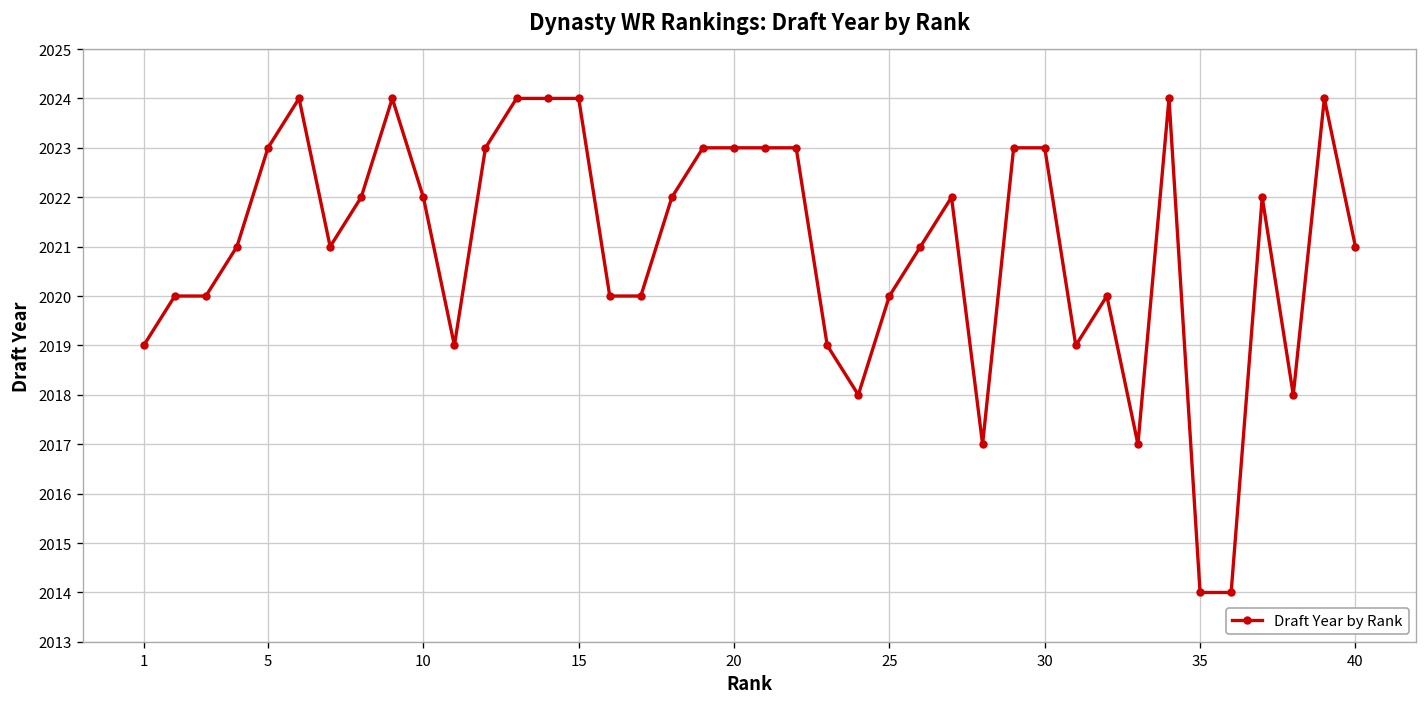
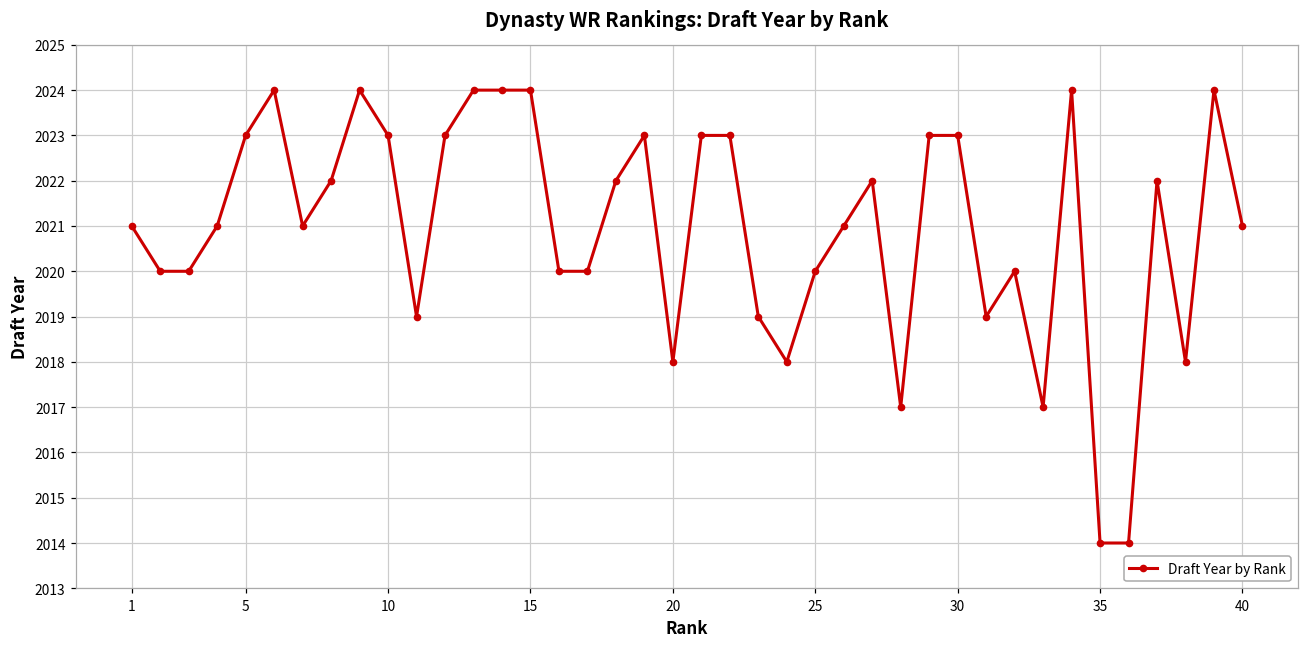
1: 2019 -> 2021
10: 2022 -> 2023
20: 2023 -> 2018
